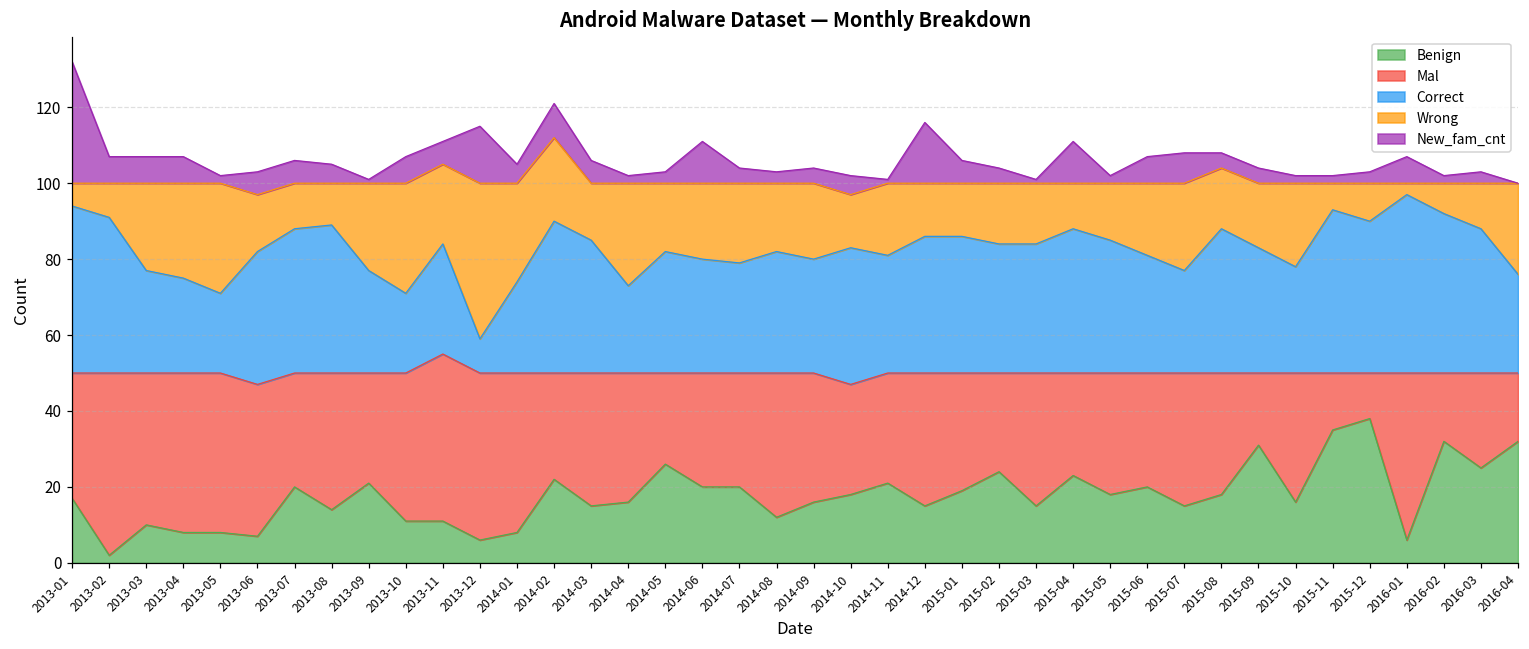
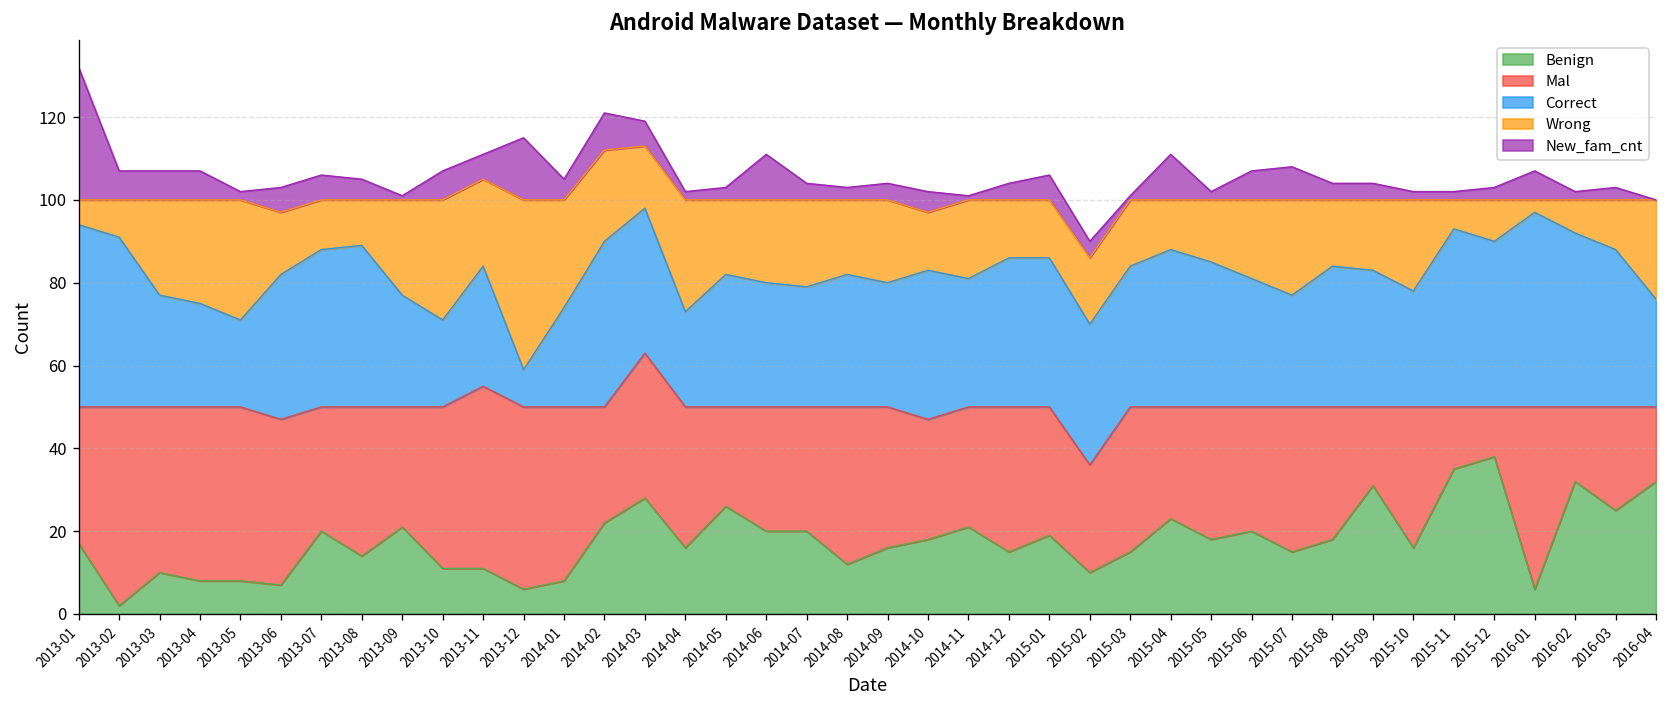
Benign, 2014-03: 15 -> 28
New_fam_cnt, 2014-12: 116 -> 104
Benign, 2015-02: 24 -> 10
Correct, 2015-08: 88 -> 84
